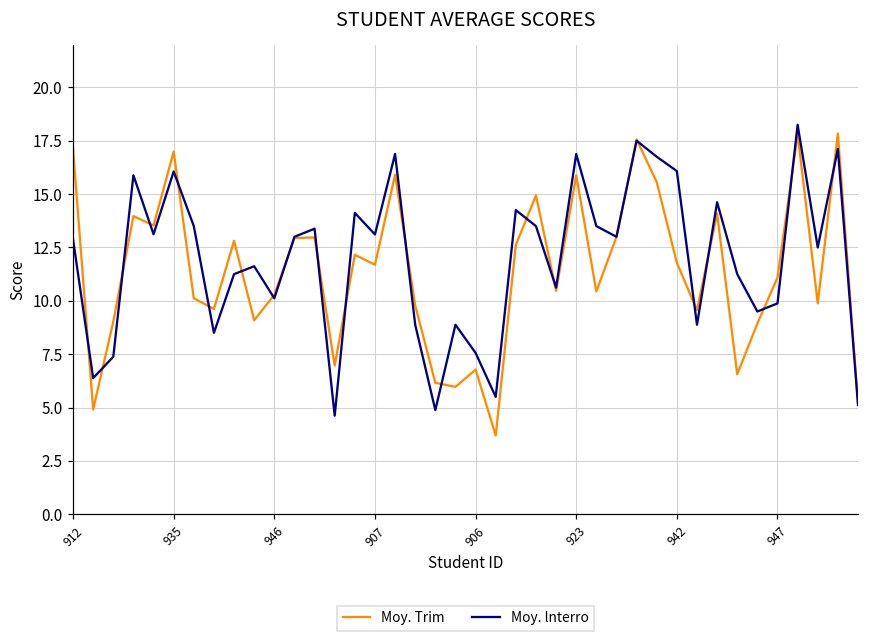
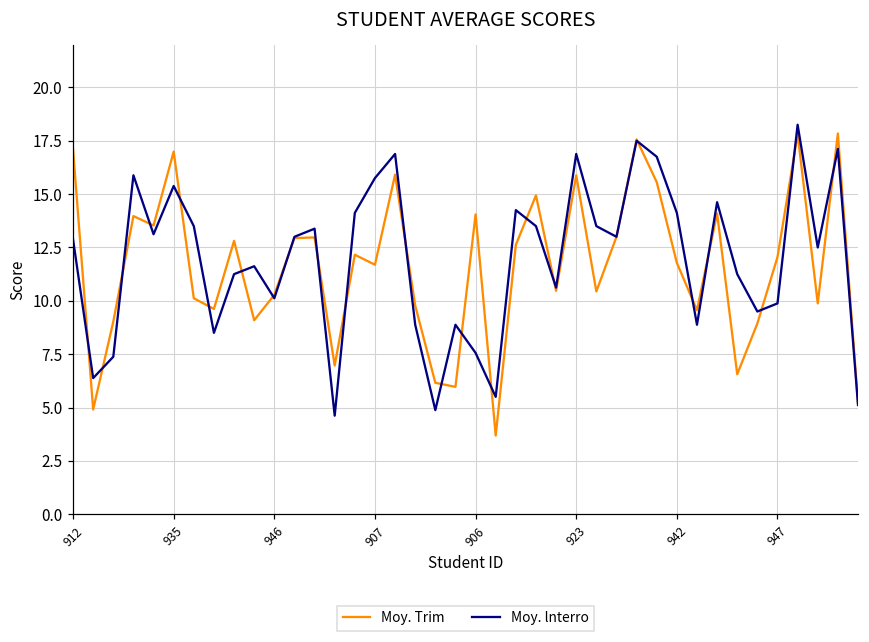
Moy. lnterro, 935: 16.1 -> 15.4
Moy. lnterro, 907: 13.1 -> 15.8
Moy. Trim, 906: 6.8 -> 14.1
Moy. lnterro, 942: 16.1 -> 14.1
Moy. Trim, 947: 11.1 -> 12.1
